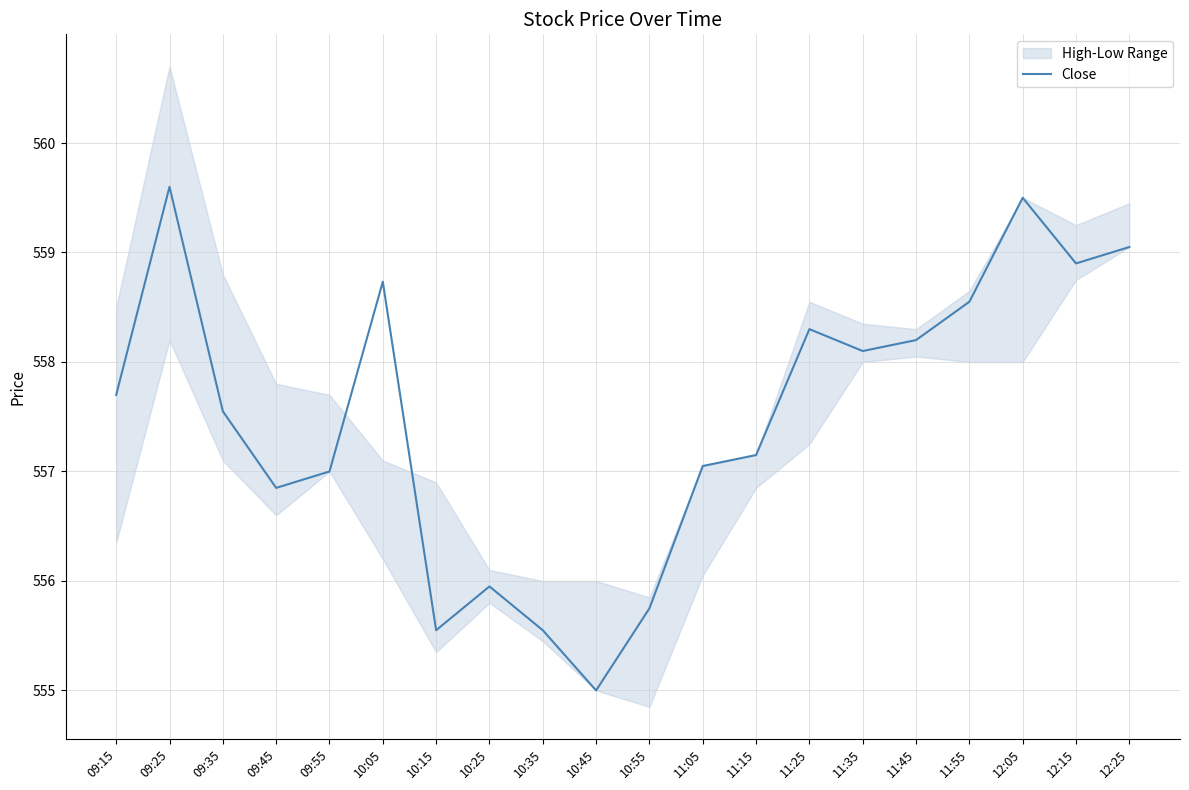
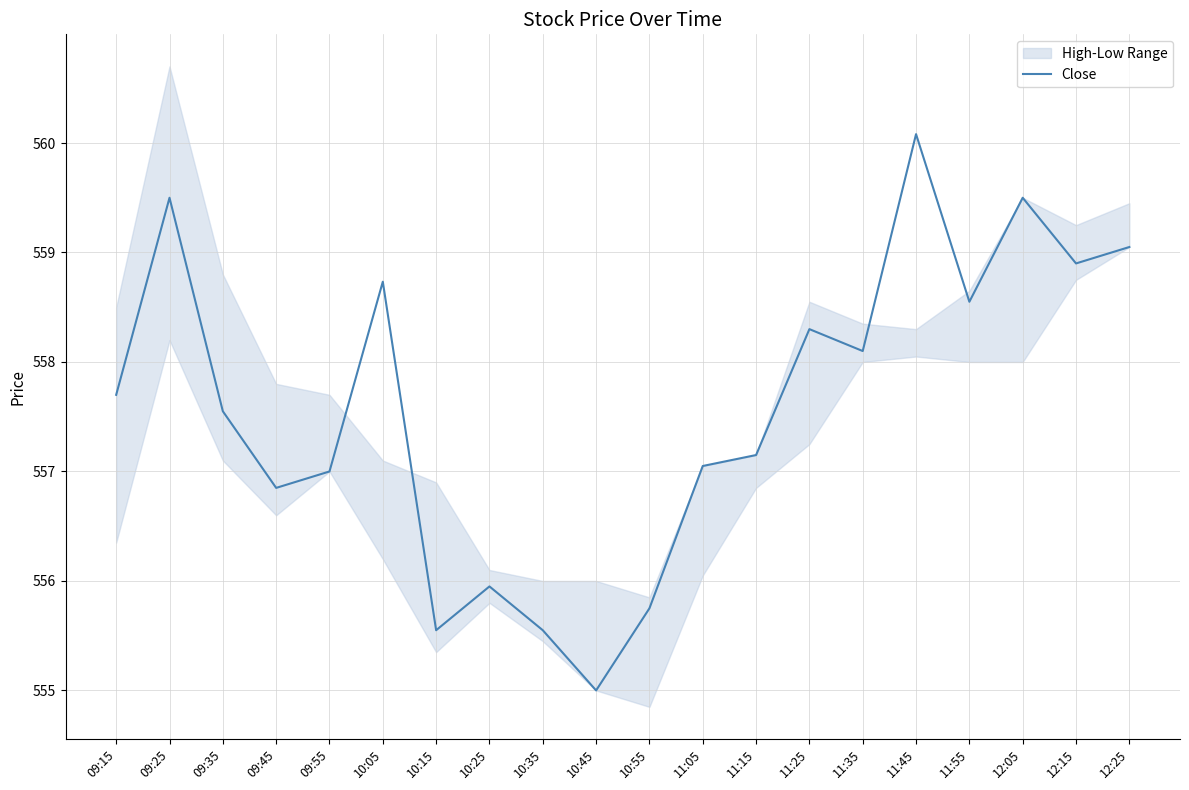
Close, 09:25: 559.6 -> 559.5
Close, 11:45: 558.20 -> 560.08
